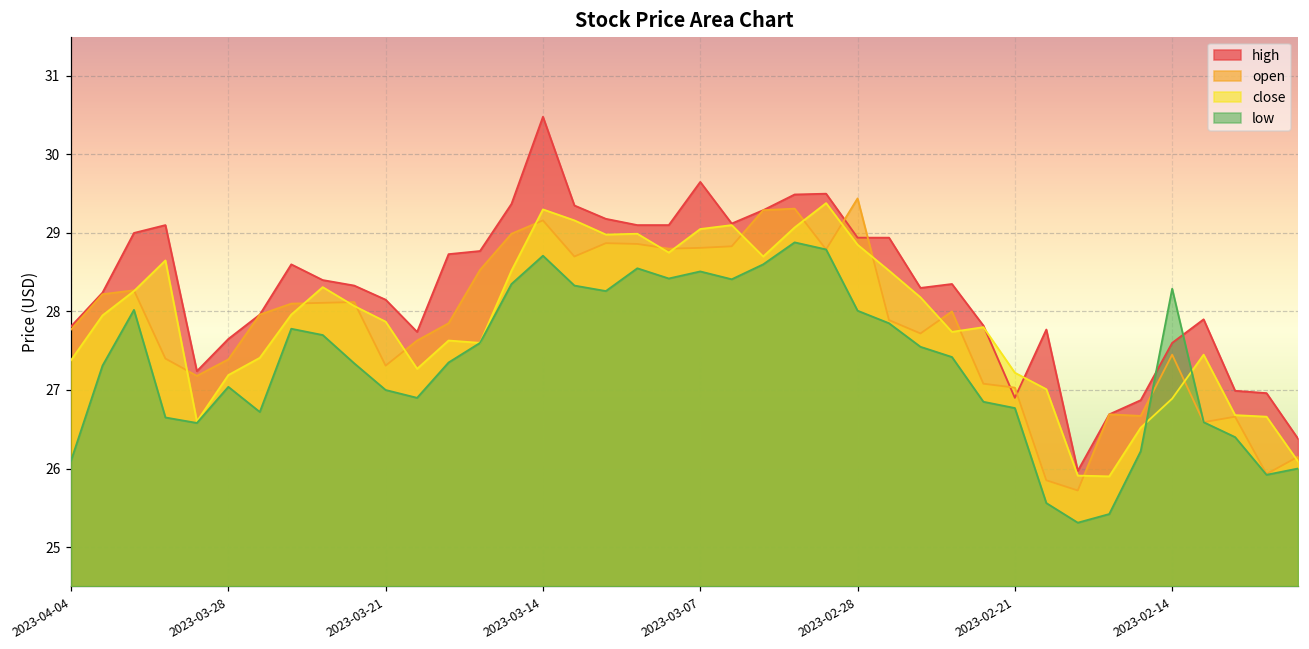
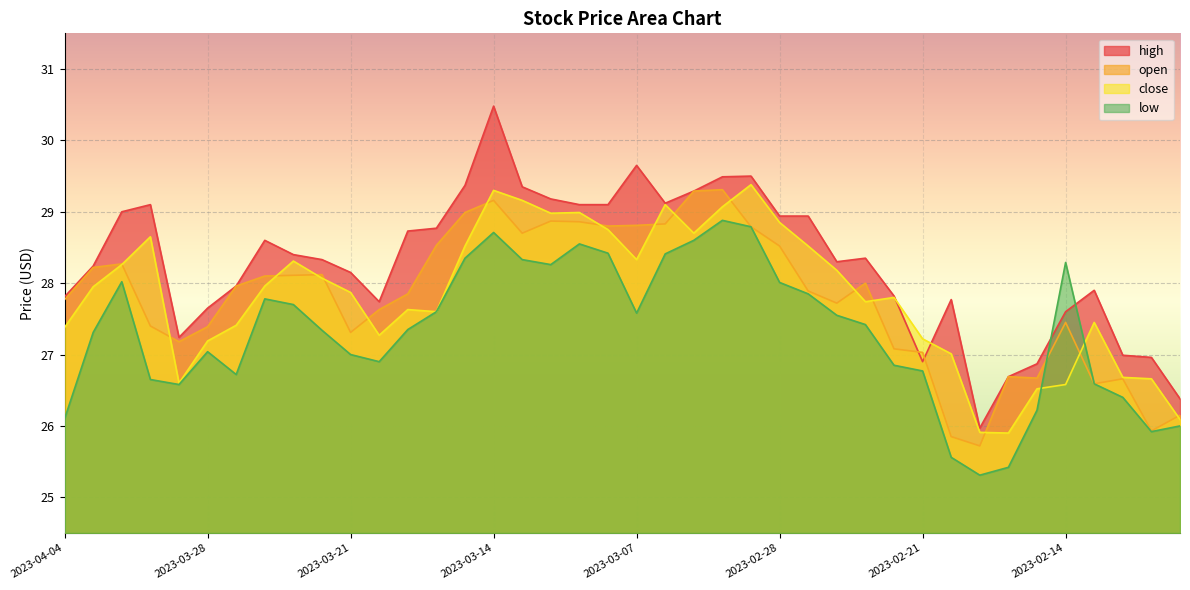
close, 2023-03-07: 29.1 -> 28.3
low, 2023-03-07: 28.5 -> 27.6
open, 2023-02-28: 29.4 -> 28.5
close, 2023-02-14: 26.9 -> 26.6
